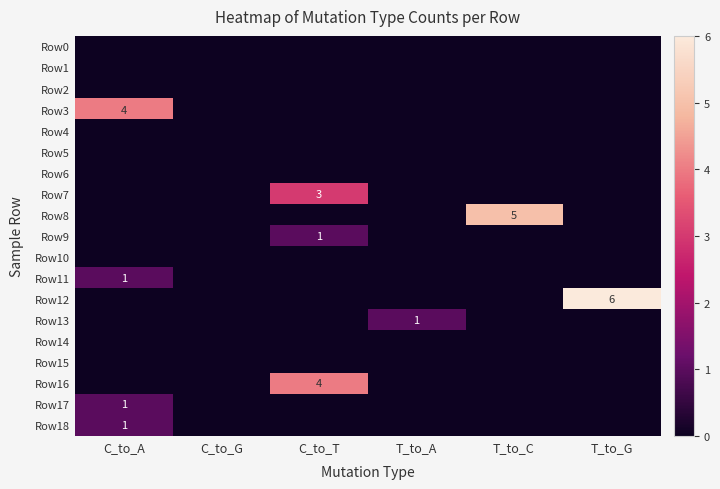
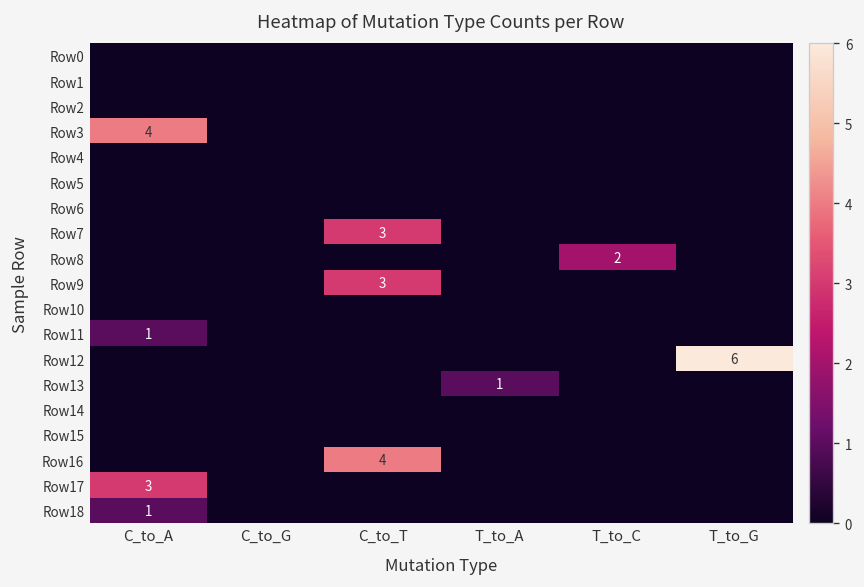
Row8, T_to_C: 5 -> 2
Row9, C_to_T: 1 -> 3
Row17, C_to_A: 1 -> 3
